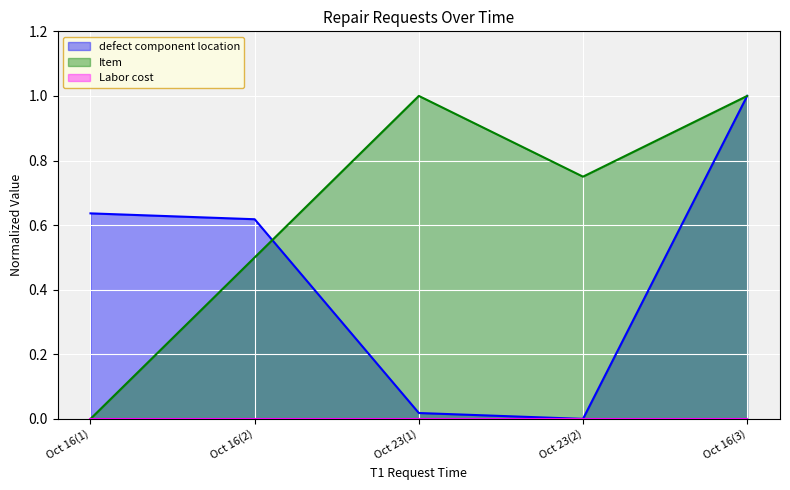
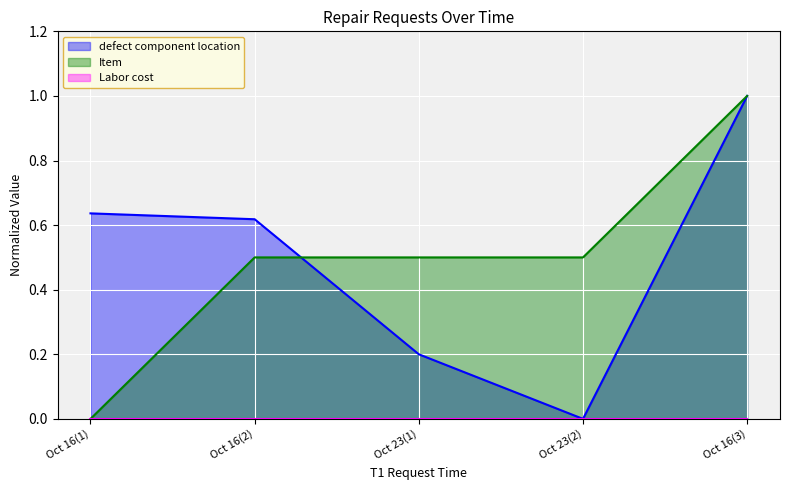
defect component location, Oct 23(1): 0.02 -> 0.20
Item, Oct 23(1): 1.00 -> 0.50
Item, Oct 23(2): 0.75 -> 0.50
